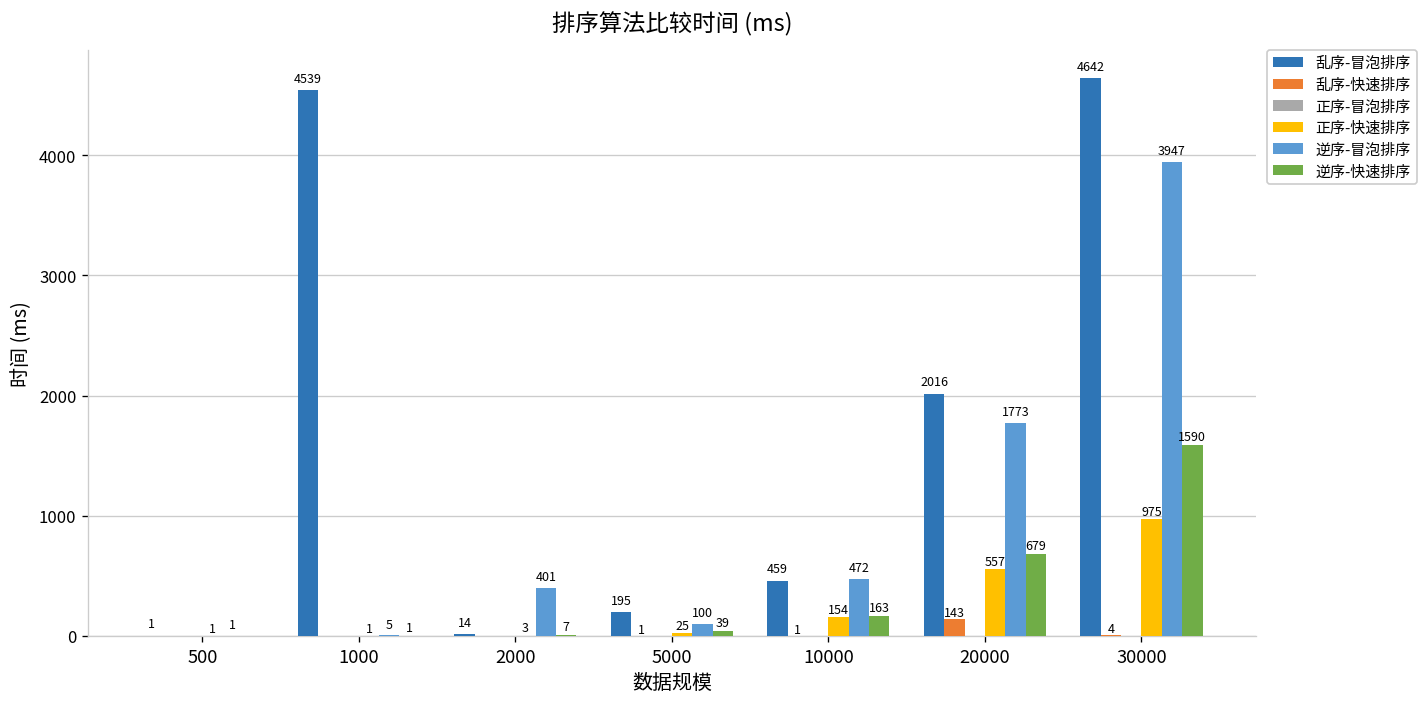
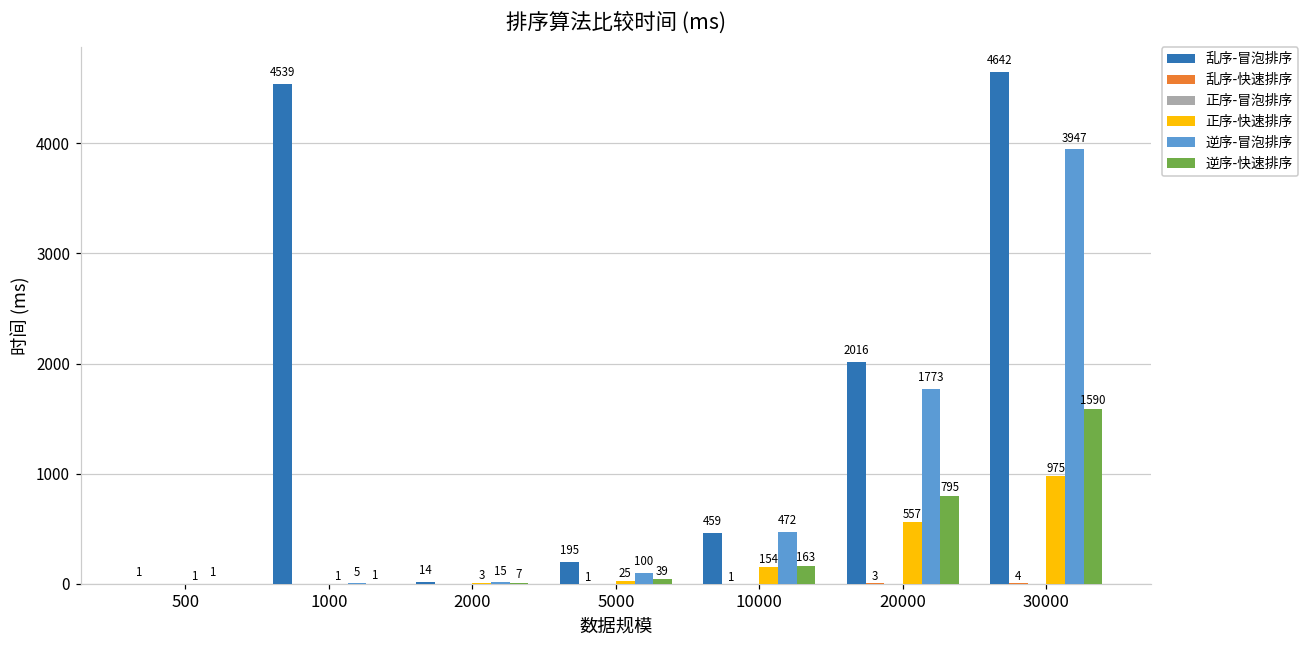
逆序-冒泡排序, 2000: 401 -> 15
乱序-快速排序, 20000: 143 -> 3
逆序-快速排序, 20000: 679 -> 795
